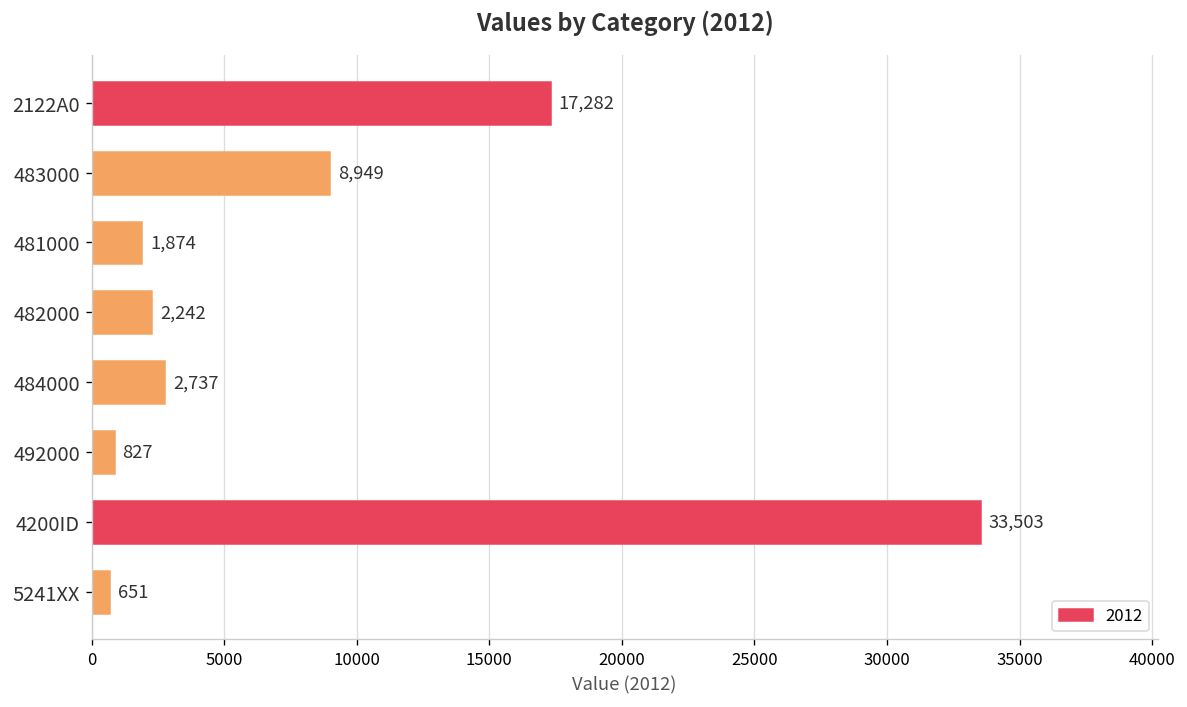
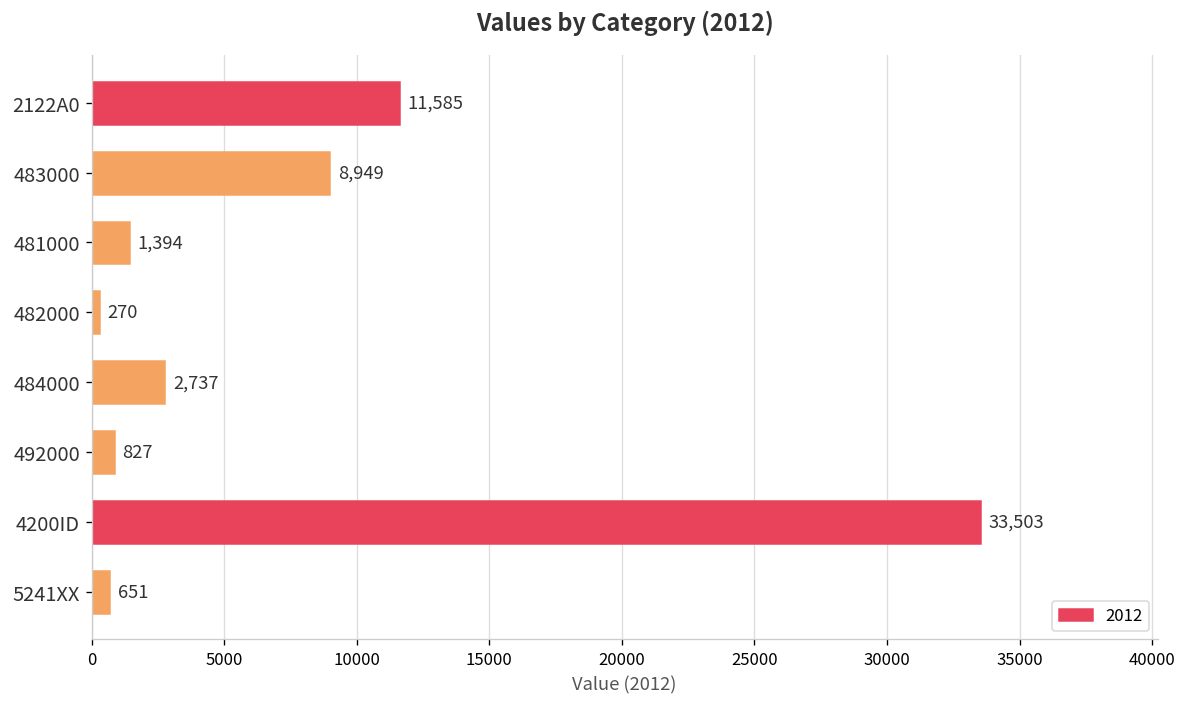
2122A0: 17,282 -> 11,585
481000: 1,874 -> 1,394
482000: 2,242 -> 270
